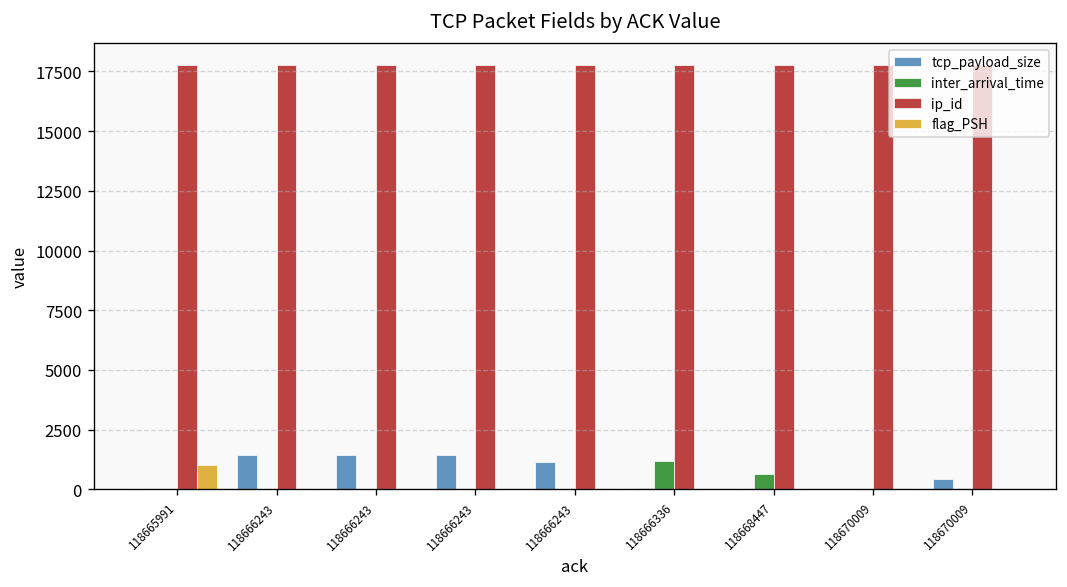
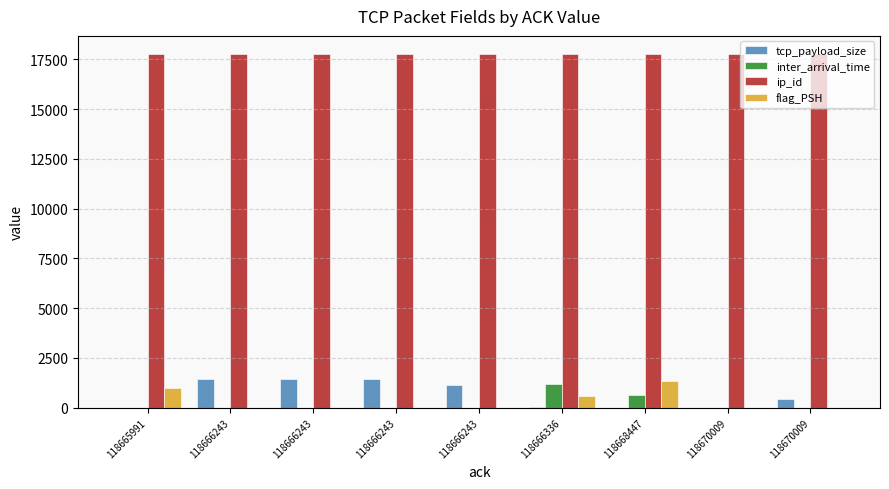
flag_PSH, 118666336: 0 -> 600
flag_PSH, 118668447: 0 -> 1300
